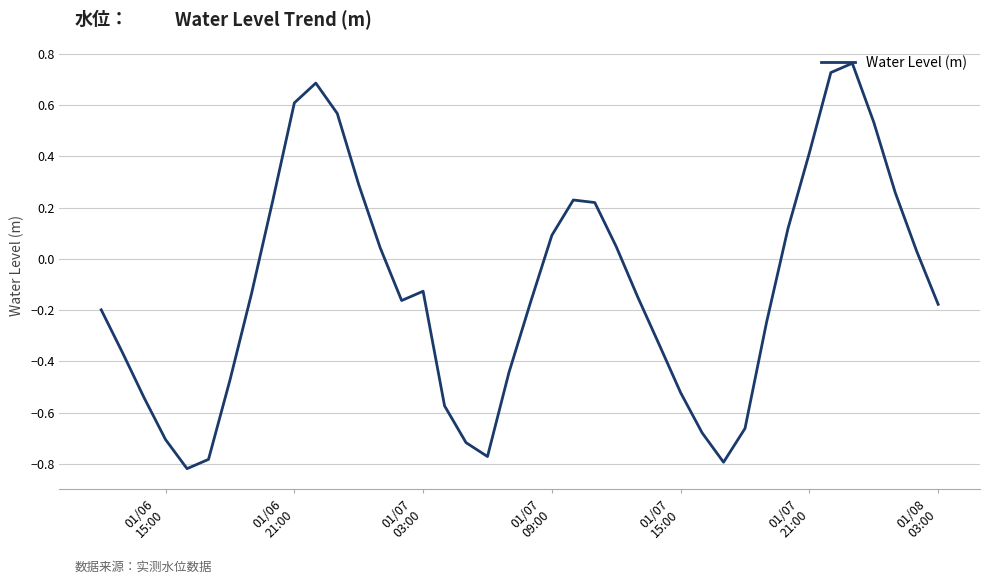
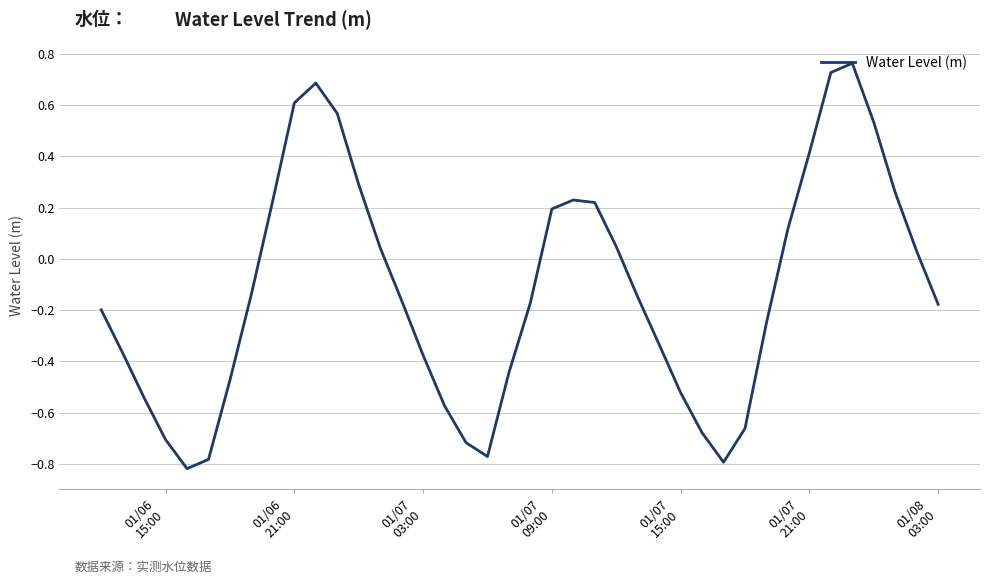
01/07 03:00: -0.13 -> -0.38
01/07 09:00: 0.09 -> 0.19
